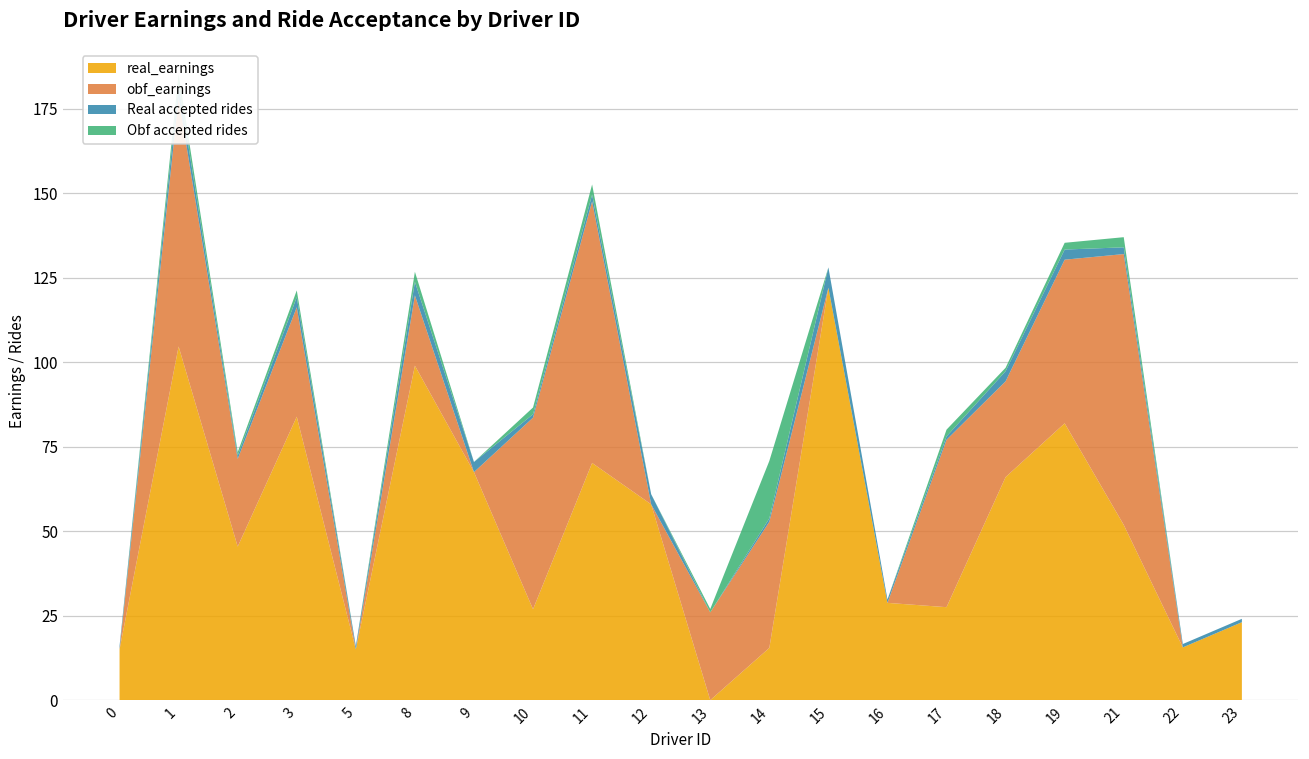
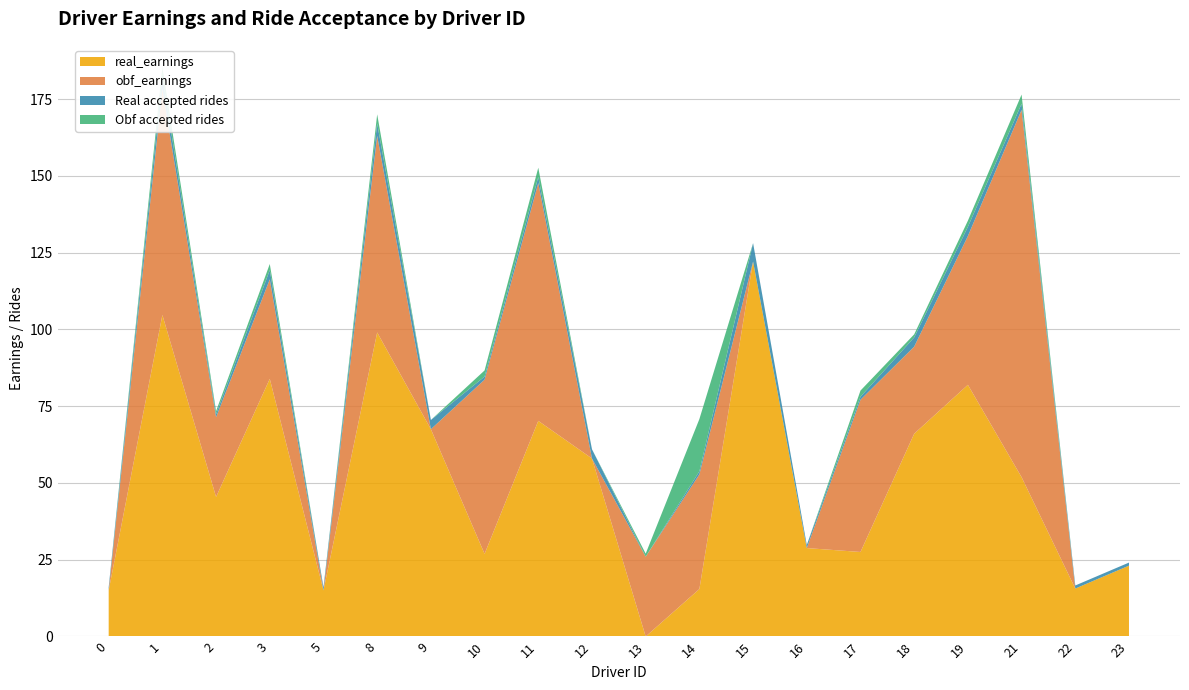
obf_earnings, 8: 21 -> 64
obf_earnings, 21: 80 -> 120
